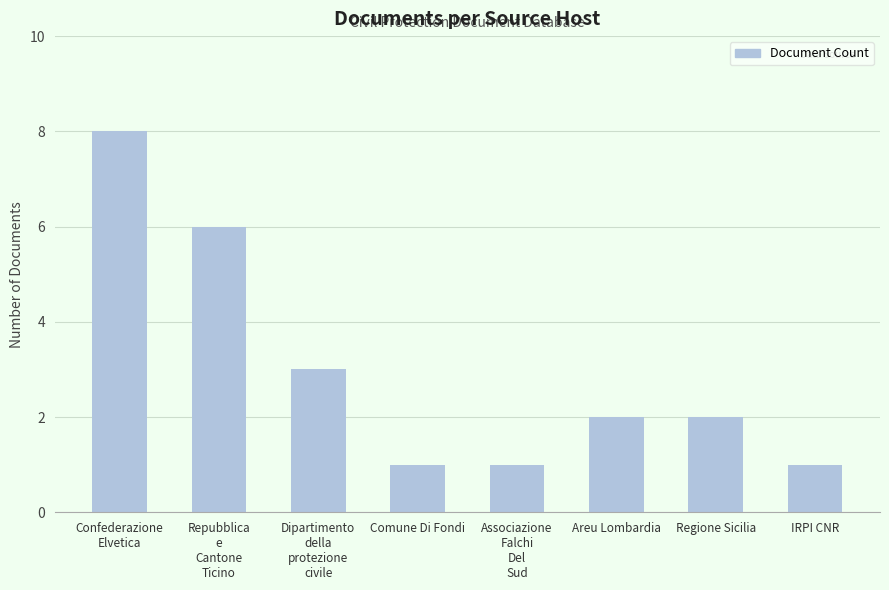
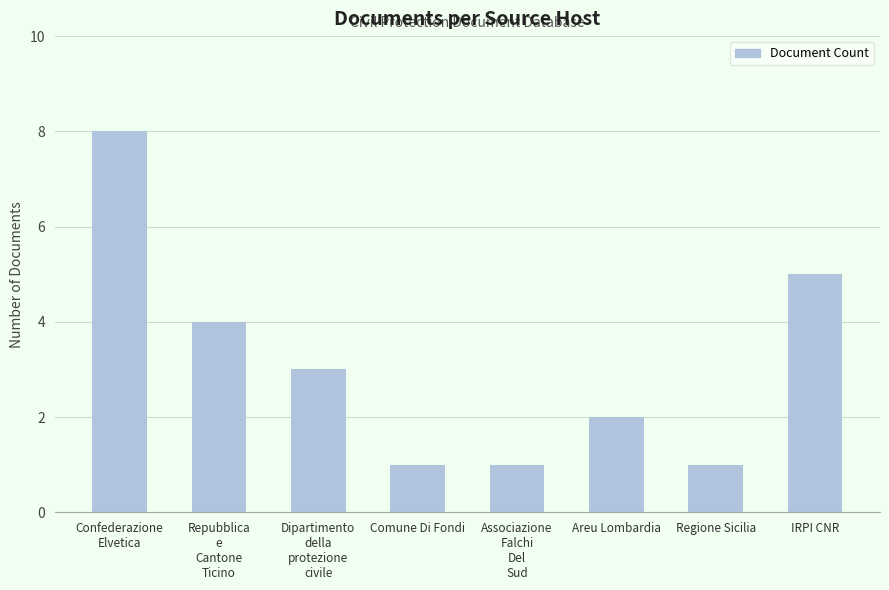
Repubblica e Cantone Ticino: 6 -> 4
Regione Sicilia: 2 -> 1
IRPI CNR: 1 -> 5
